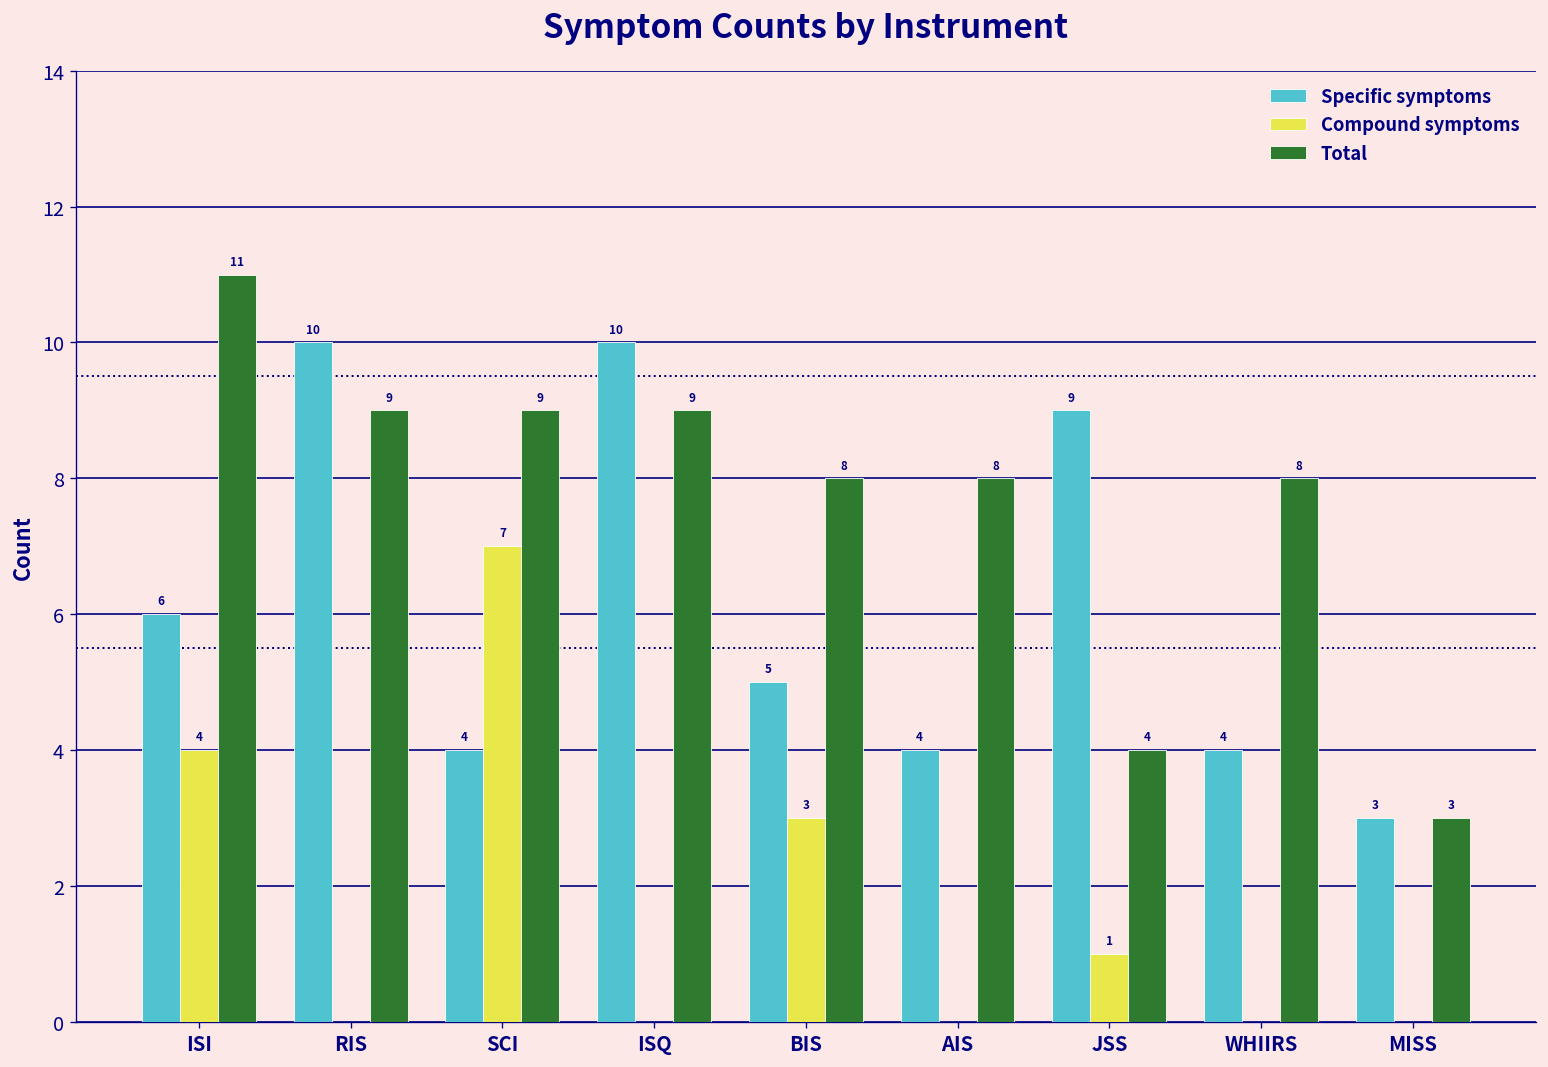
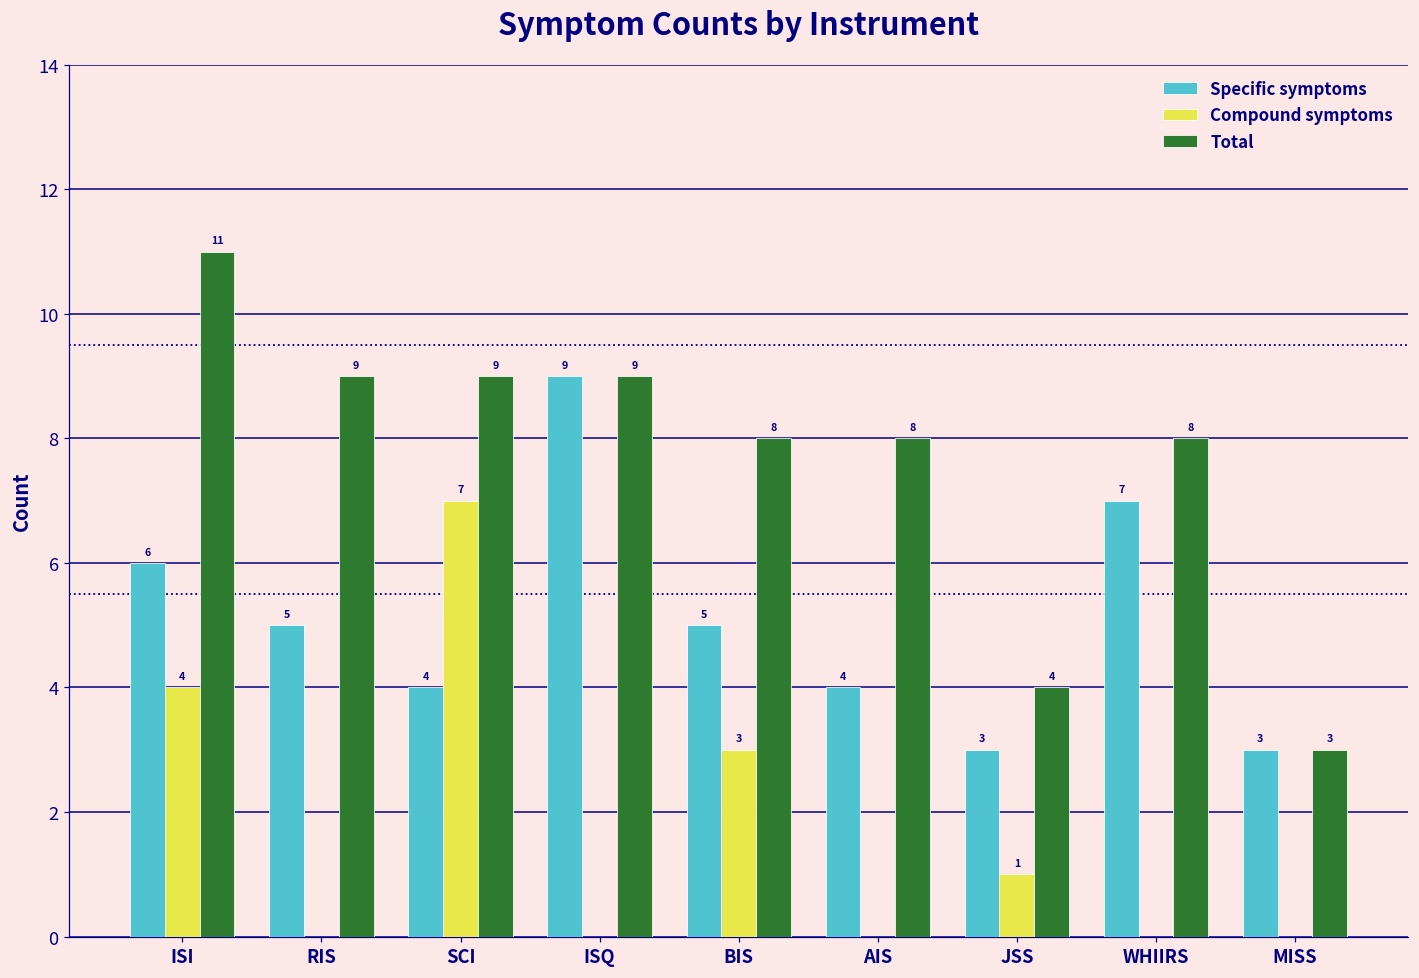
Specific symptoms, RIS: 10 -> 5
Specific symptoms, ISQ: 10 -> 9
Specific symptoms, JSS: 9 -> 3
Specific symptoms, WHIIRS: 4 -> 7
